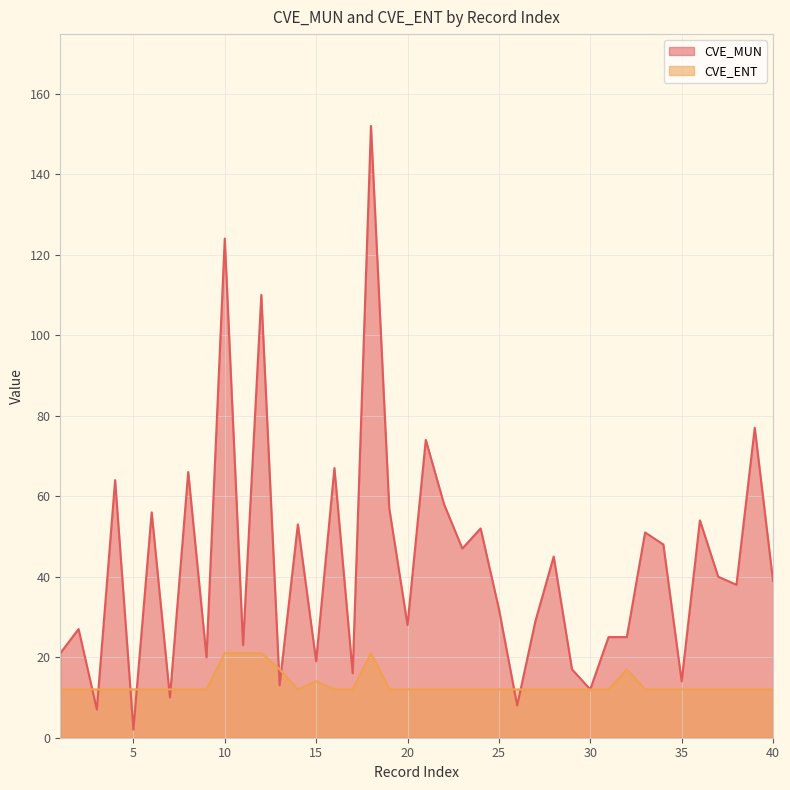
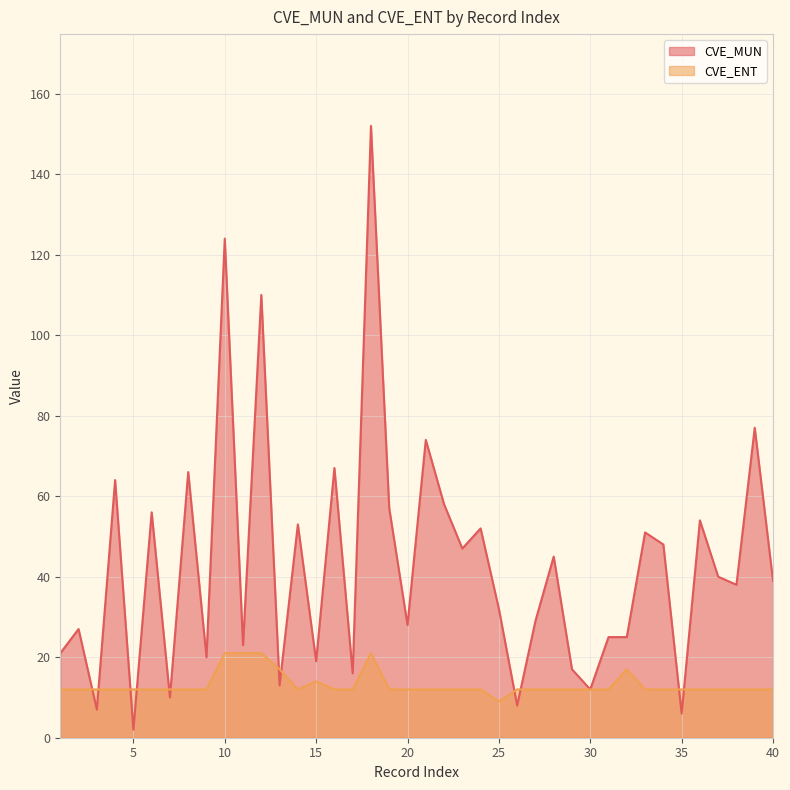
CVE_ENT, 25: 12 -> 9
CVE_MUN, 35: 14 -> 6
